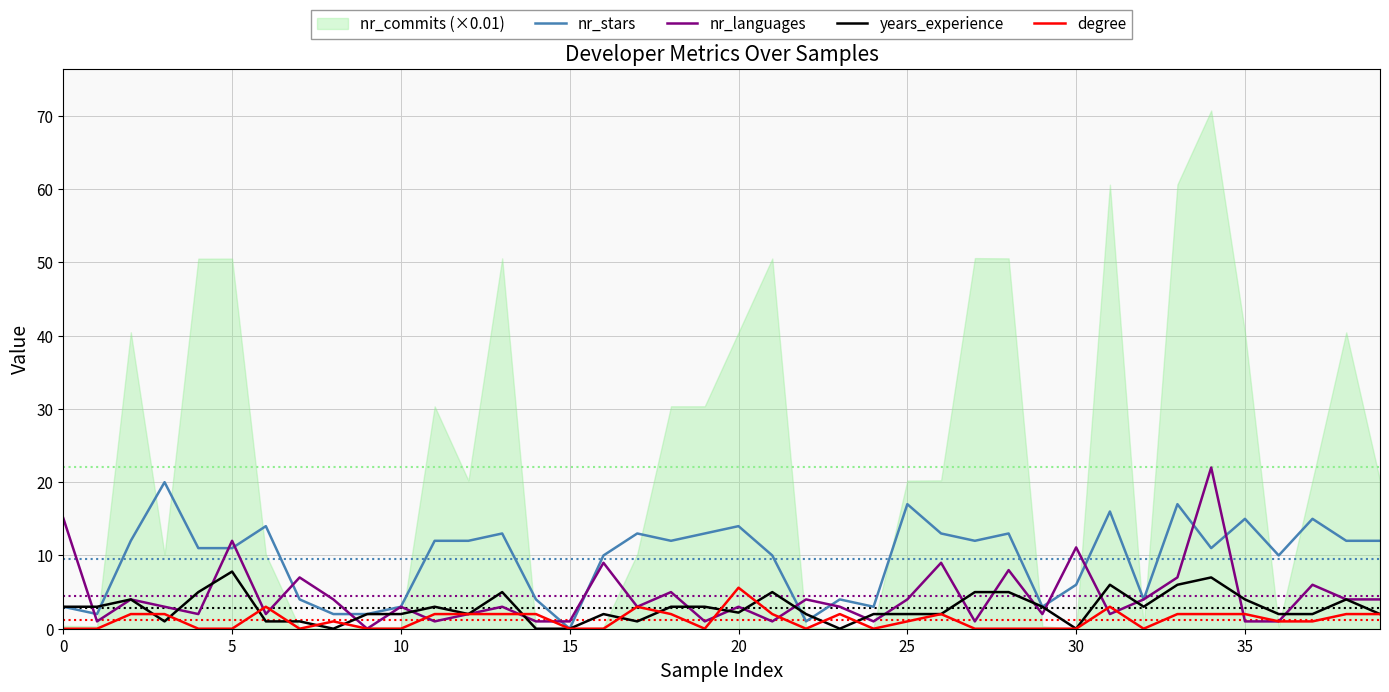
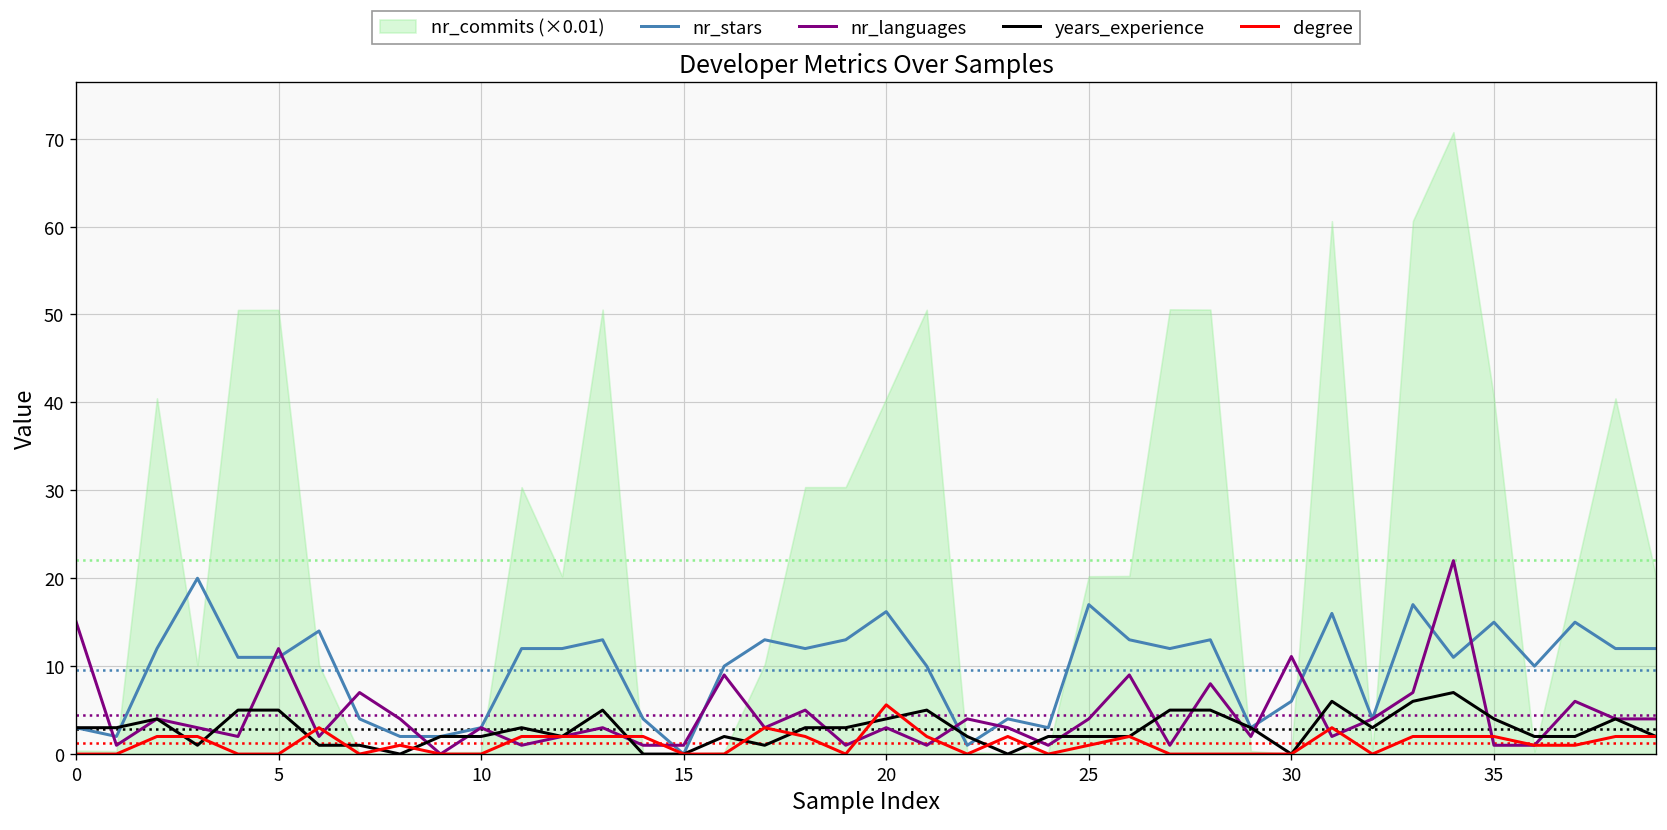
years_experience, 5: 8 -> 5
nr_stars, 20: 14 -> 16
years_experience, 20: 2 -> 4
